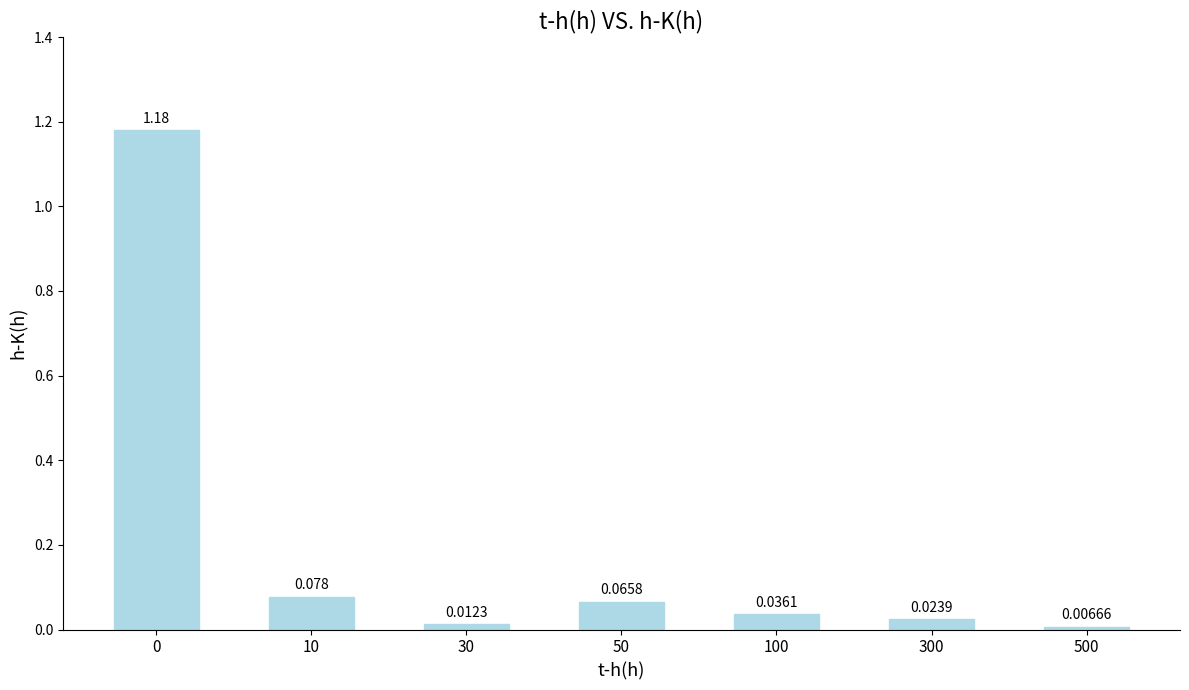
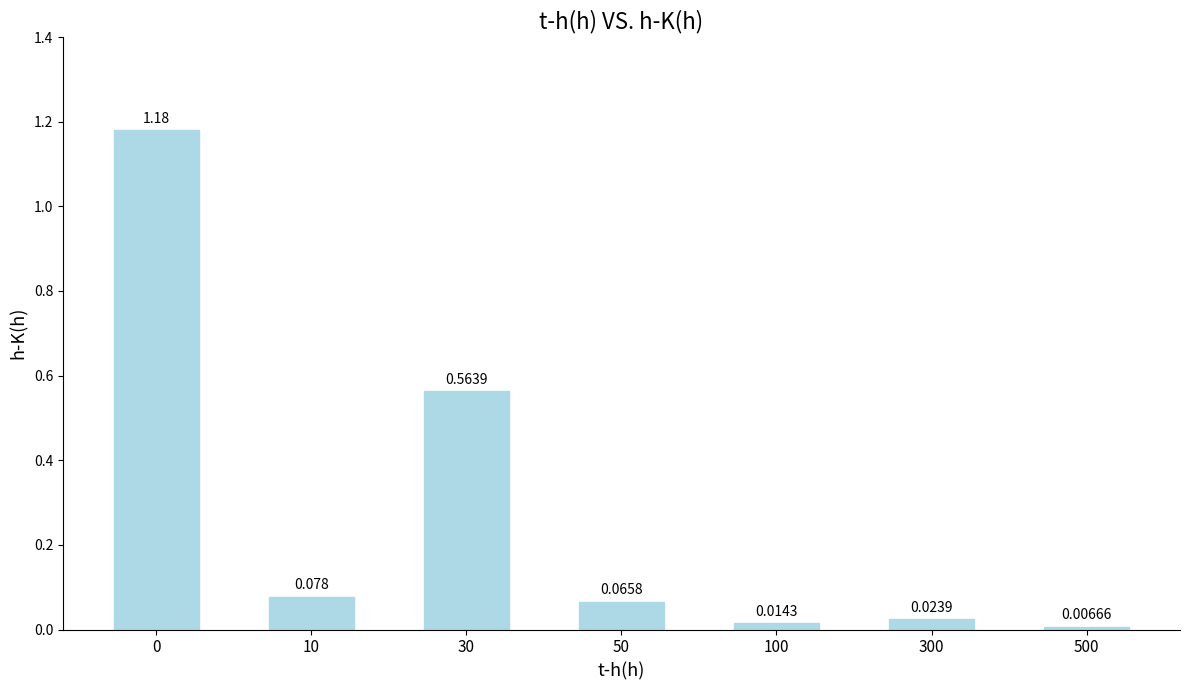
30: 0.0123 -> 0.5639
100: 0.0361 -> 0.0143
